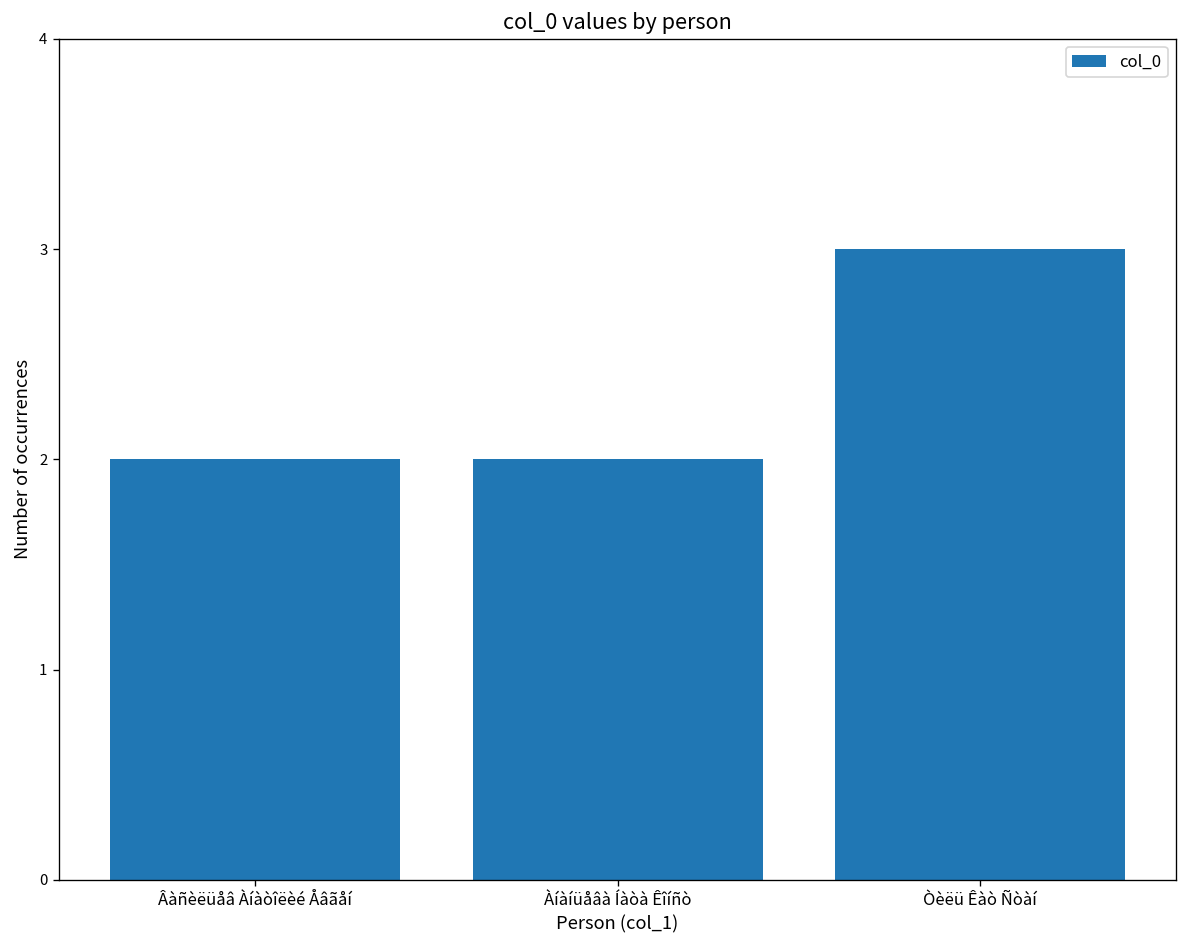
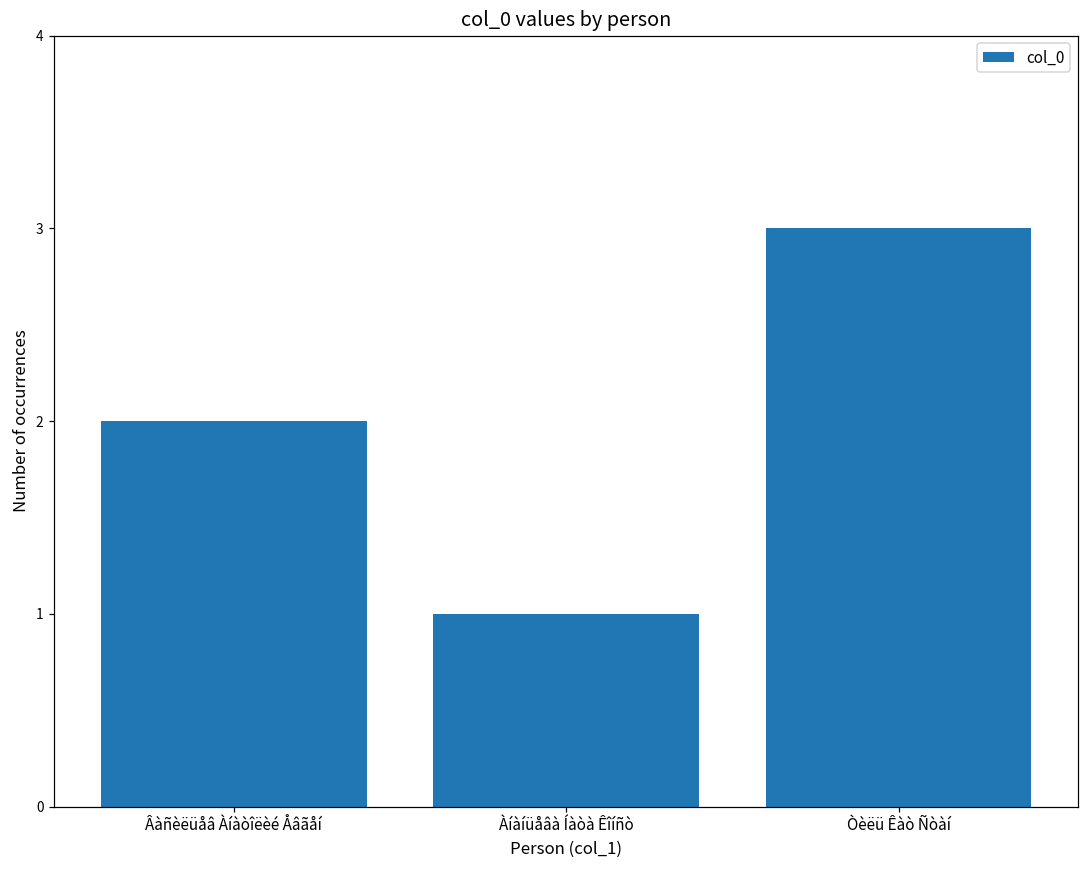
Àíàíüåâà Íàòà Êîíñò: 2 -> 1
